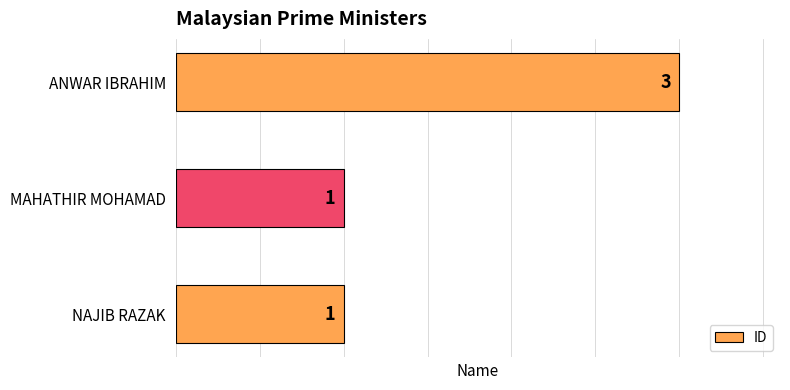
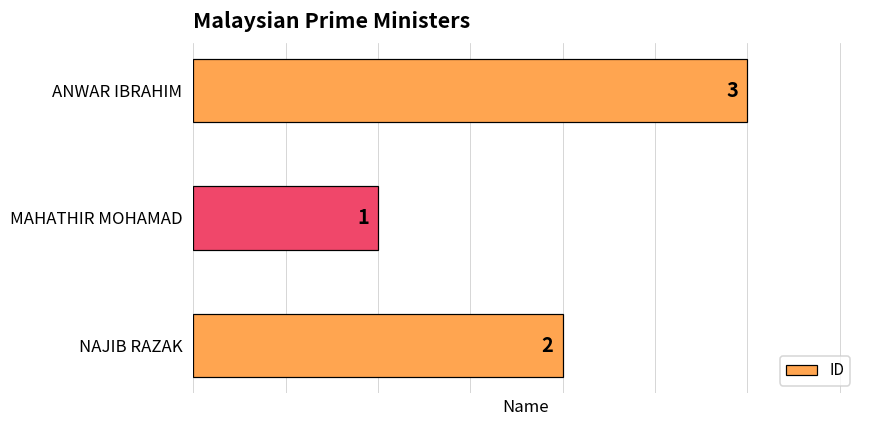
NAJIB RAZAK: 1 -> 2
